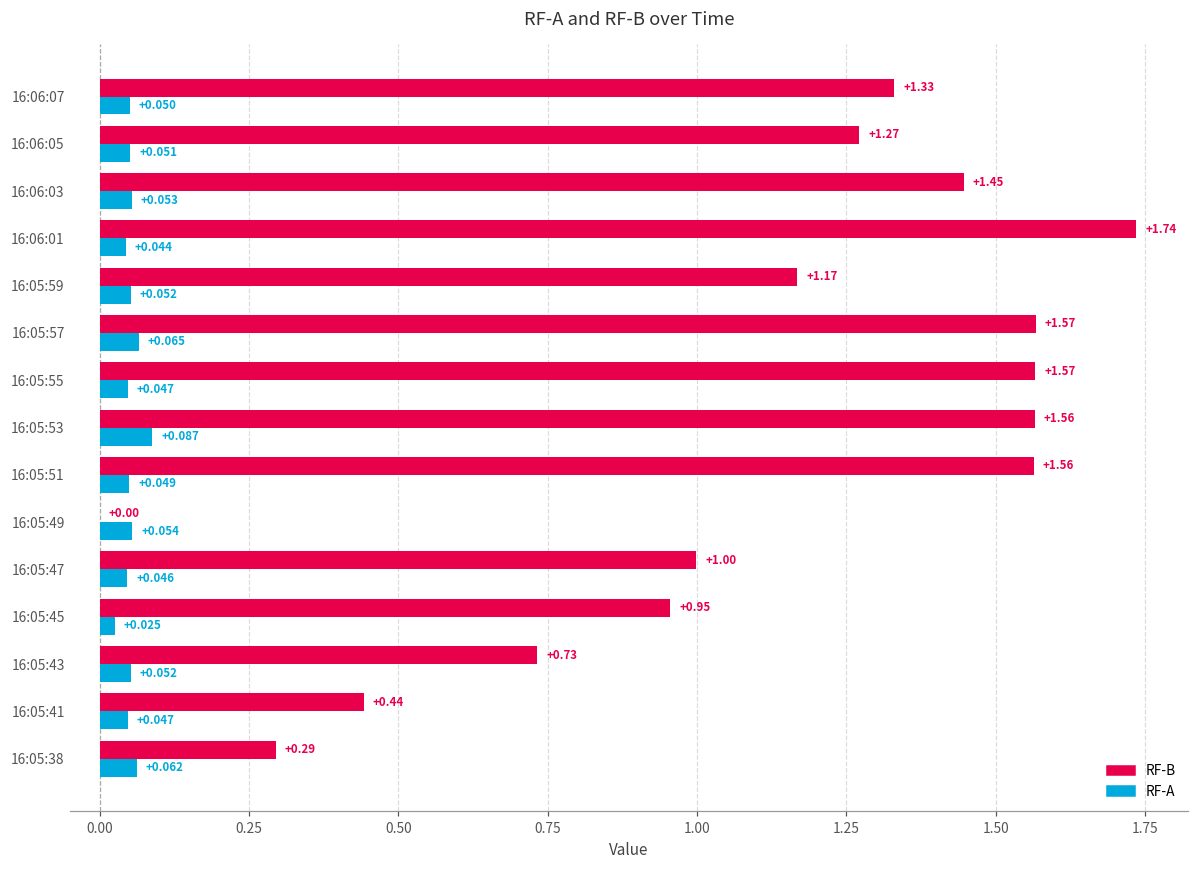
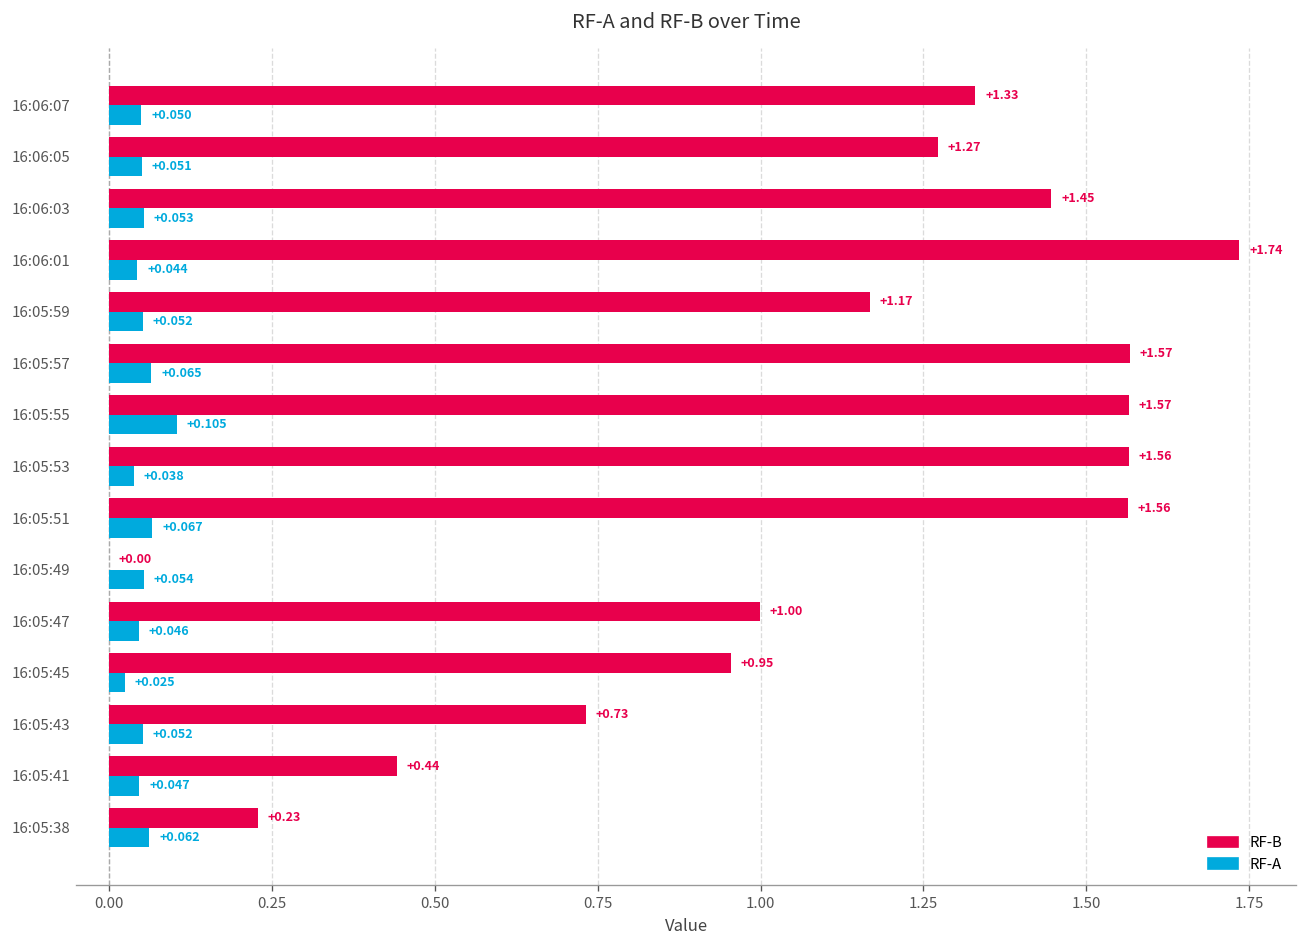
RF-A, 16:05:55: +0.047 -> +0.105
RF-A, 16:05:53: +0.087 -> +0.038
RF-A, 16:05:51: +0.049 -> +0.067
RF-B, 16:05:38: +0.29 -> +0.23
